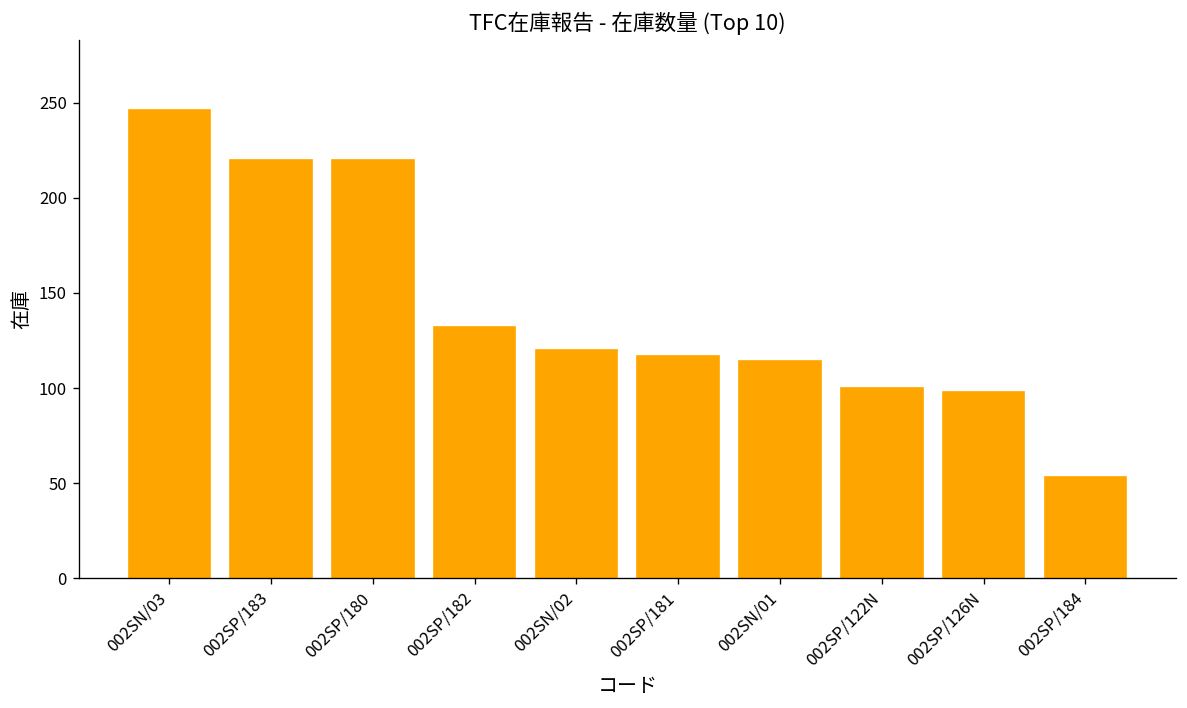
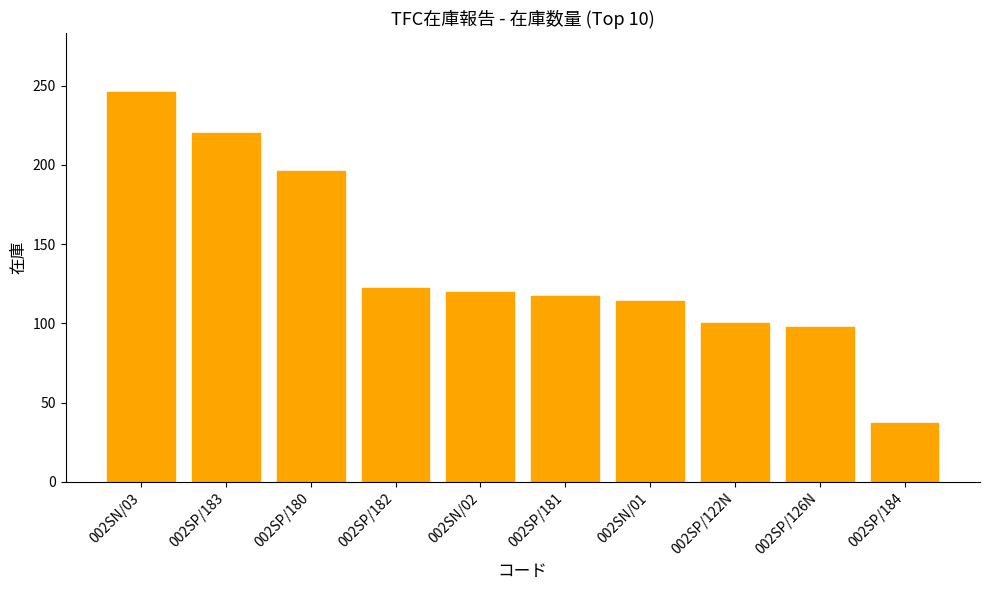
002SP/180: 220 -> 196
002SP/182: 132 -> 122
002SP/184: 53 -> 37
